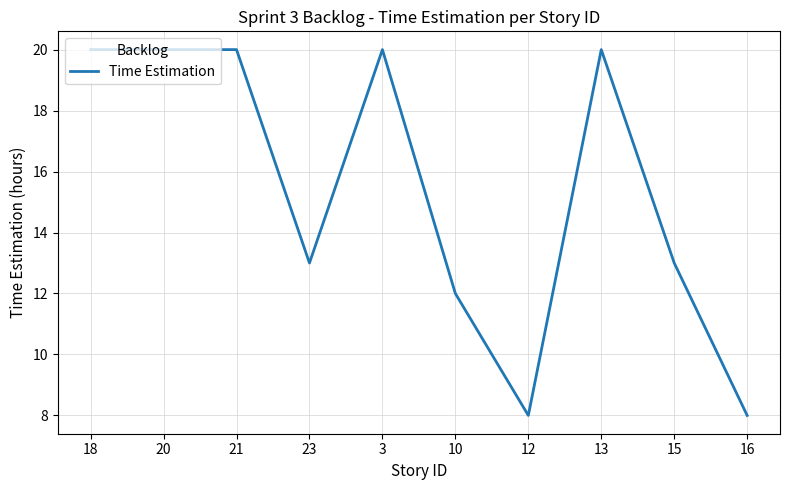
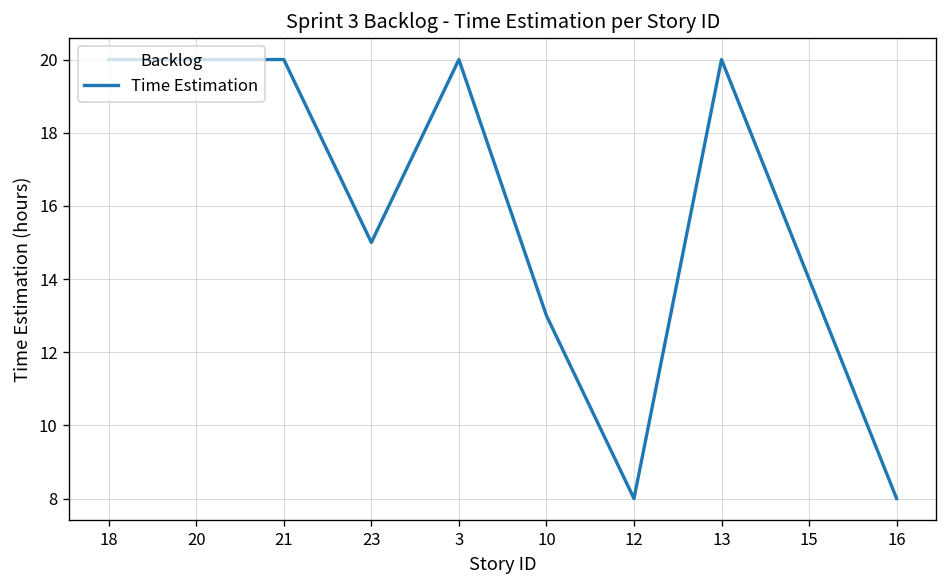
23: 13 -> 15
10: 12 -> 13
15: 13 -> 14
